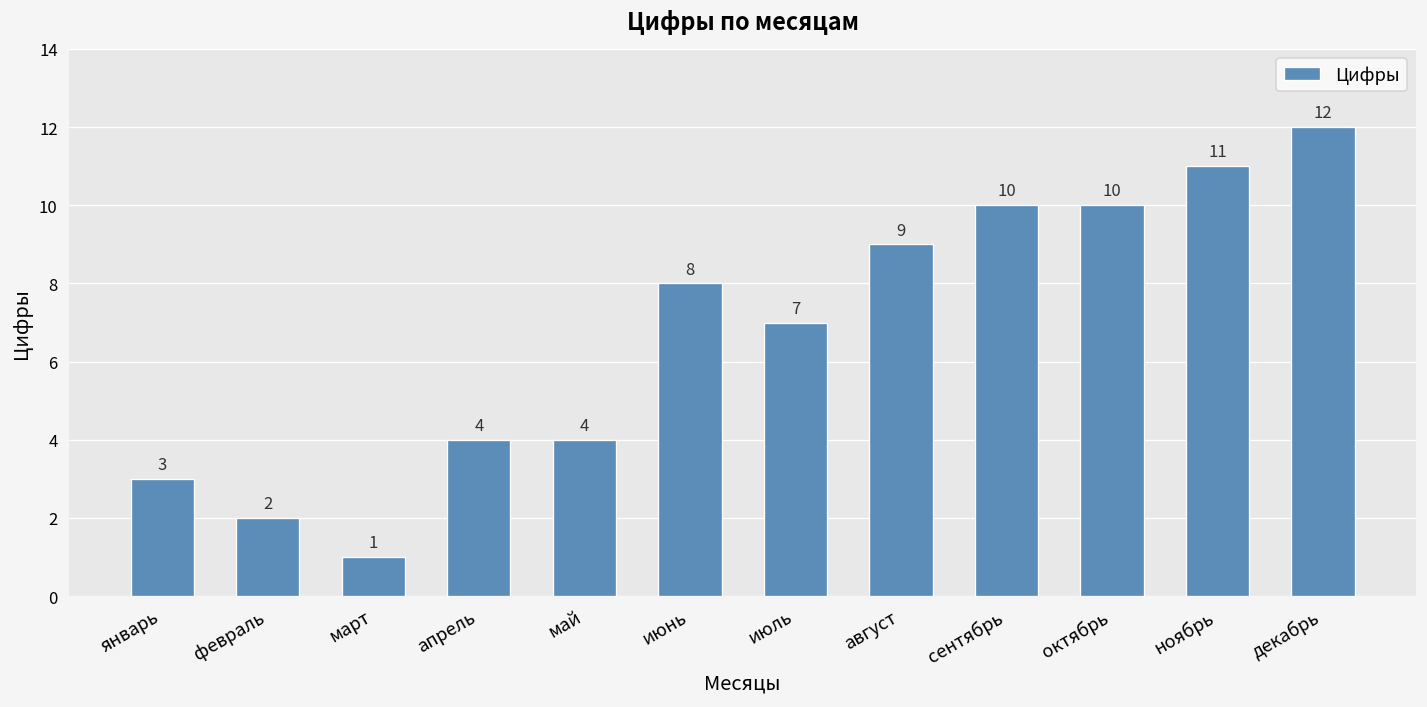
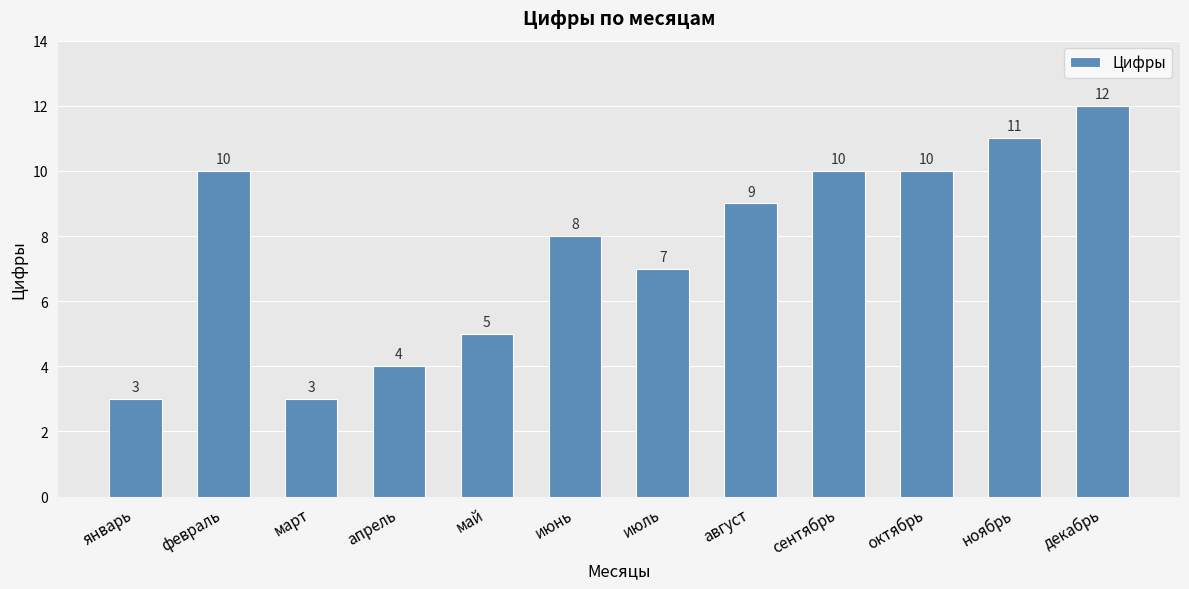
февраль: 2 -> 10
март: 1 -> 3
май: 4 -> 5
